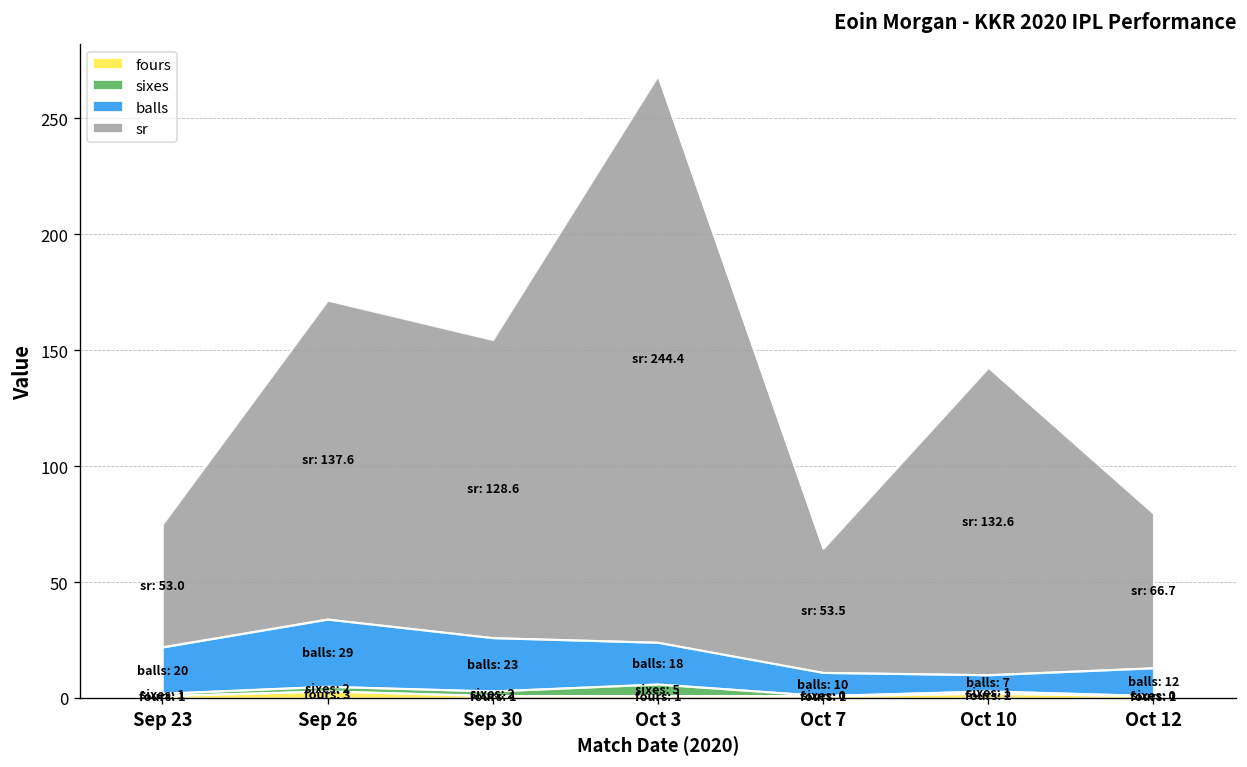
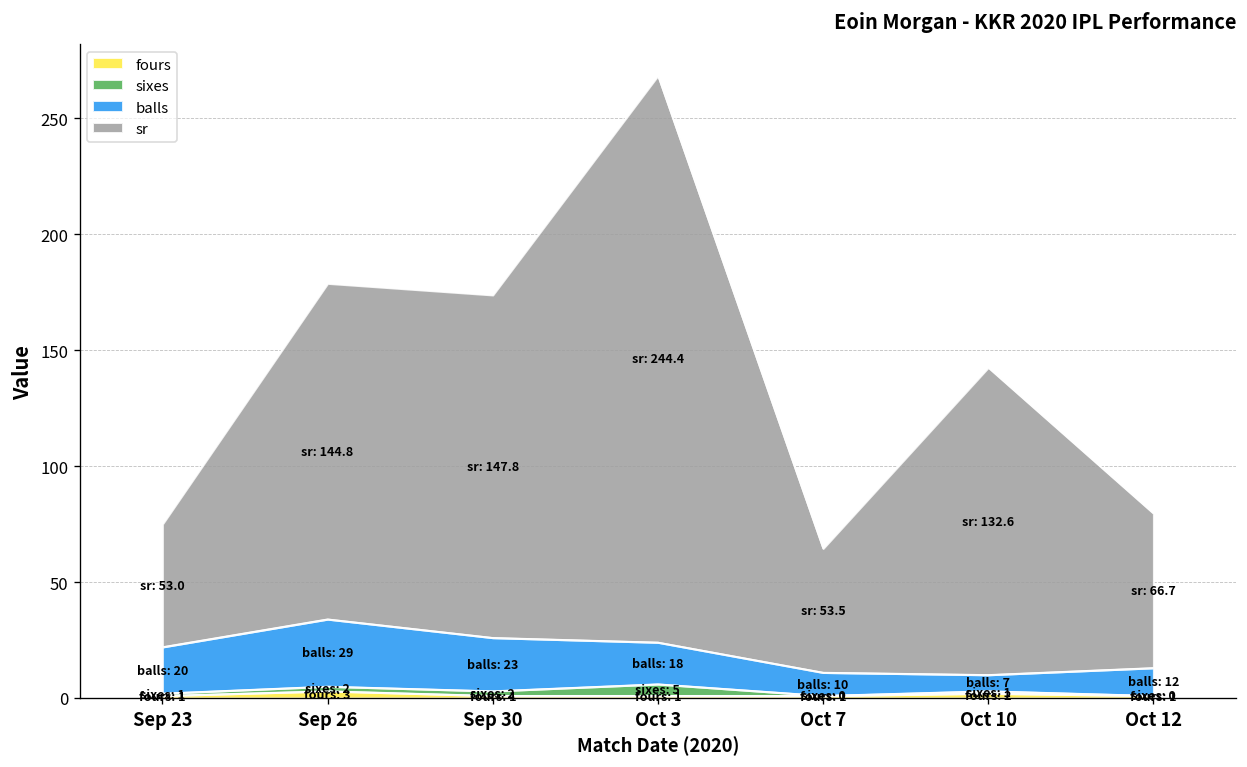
sr, Sep 26: 137.6 -> 144.8
sr, Sep 30: 128.6 -> 147.8
